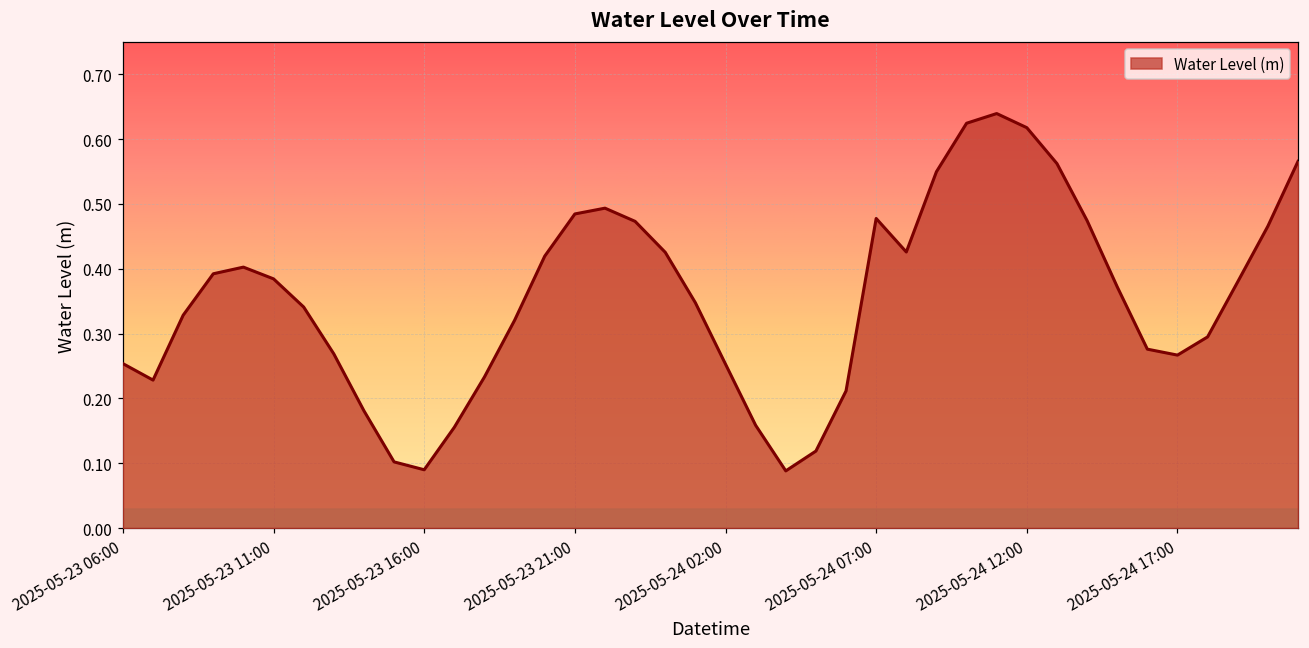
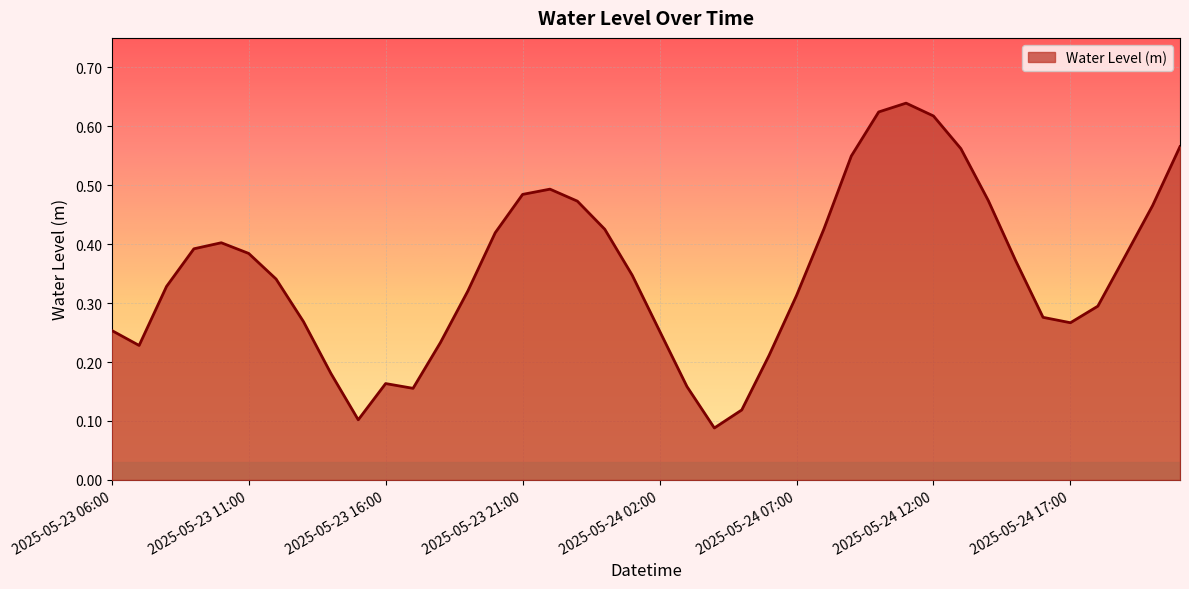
2025-05-23 16:00: 0.09 -> 0.16
2025-05-24 07:00: 0.48 -> 0.31
